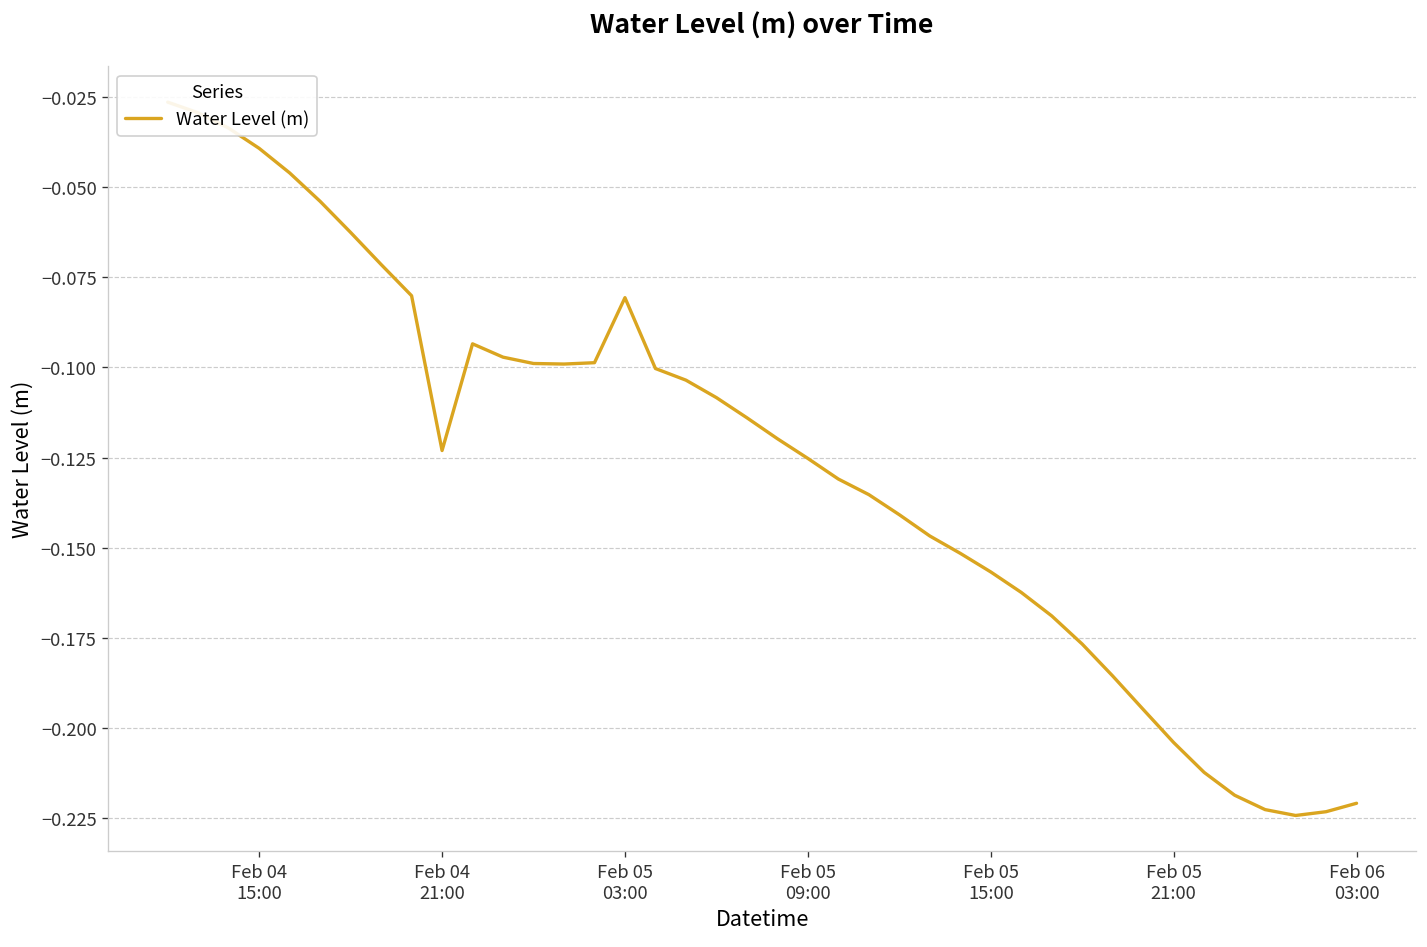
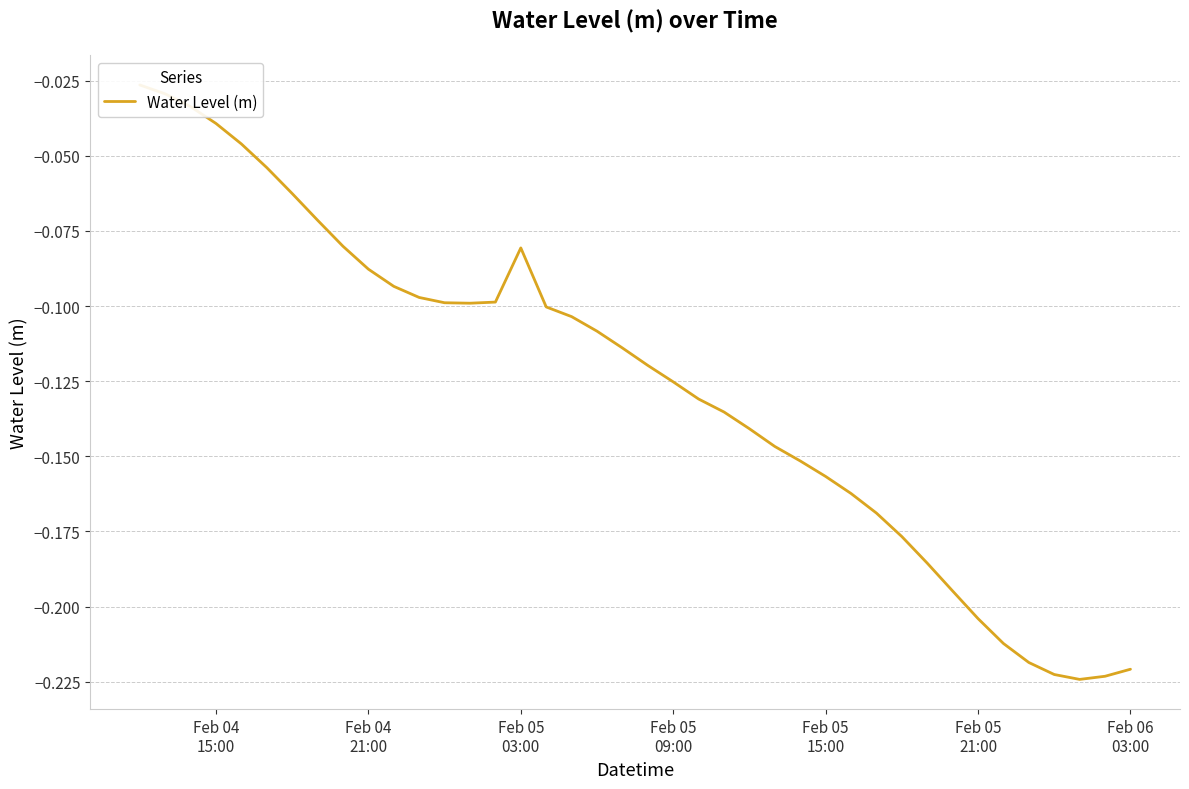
Feb 04 21:00: -0.123 -> -0.088
